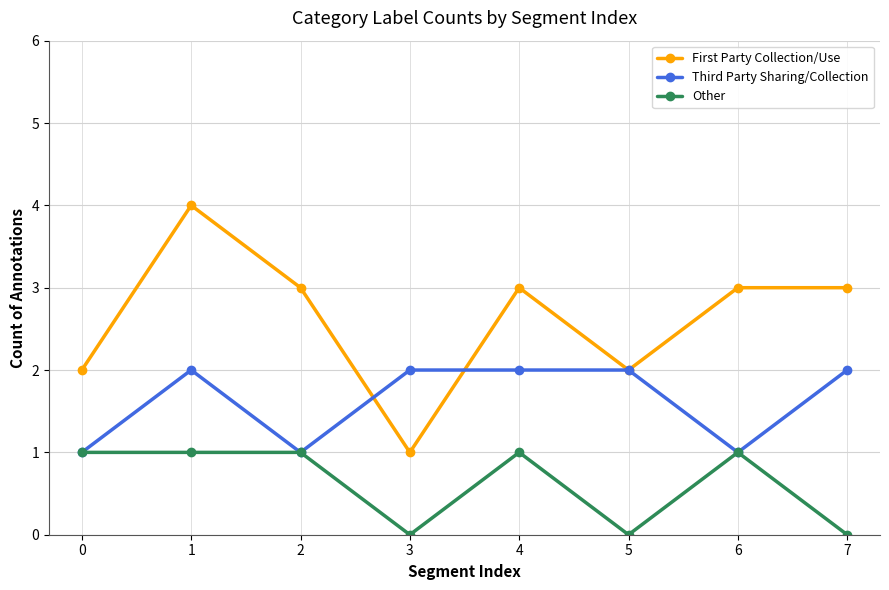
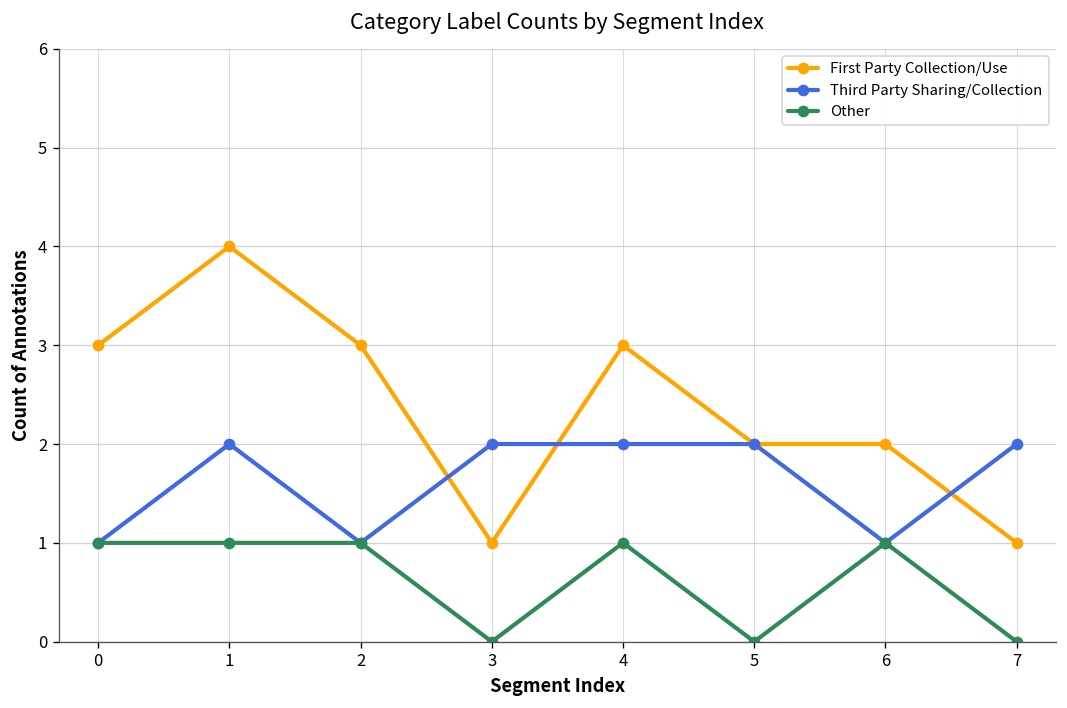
First Party Collection/Use, 0: 2 -> 3
First Party Collection/Use, 6: 3 -> 2
First Party Collection/Use, 7: 3 -> 1
